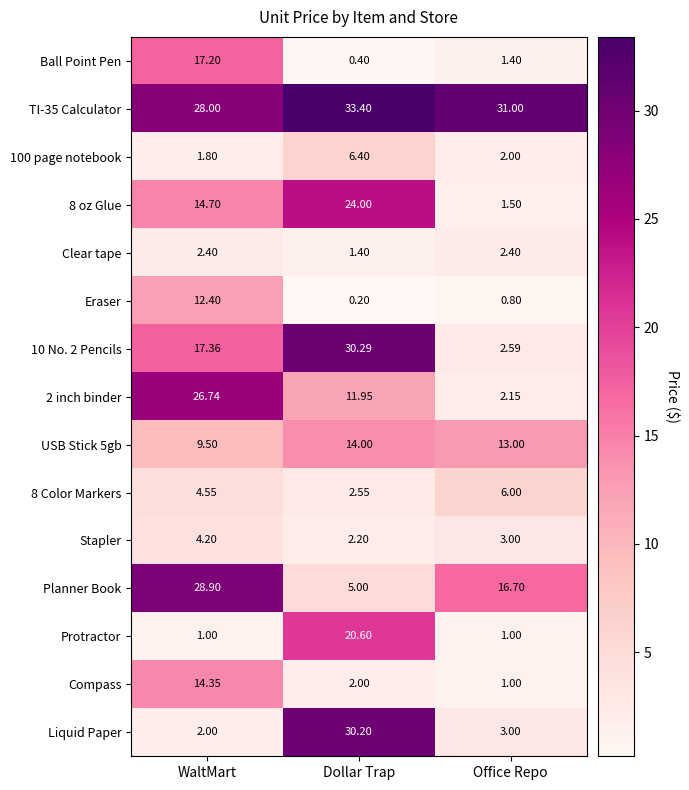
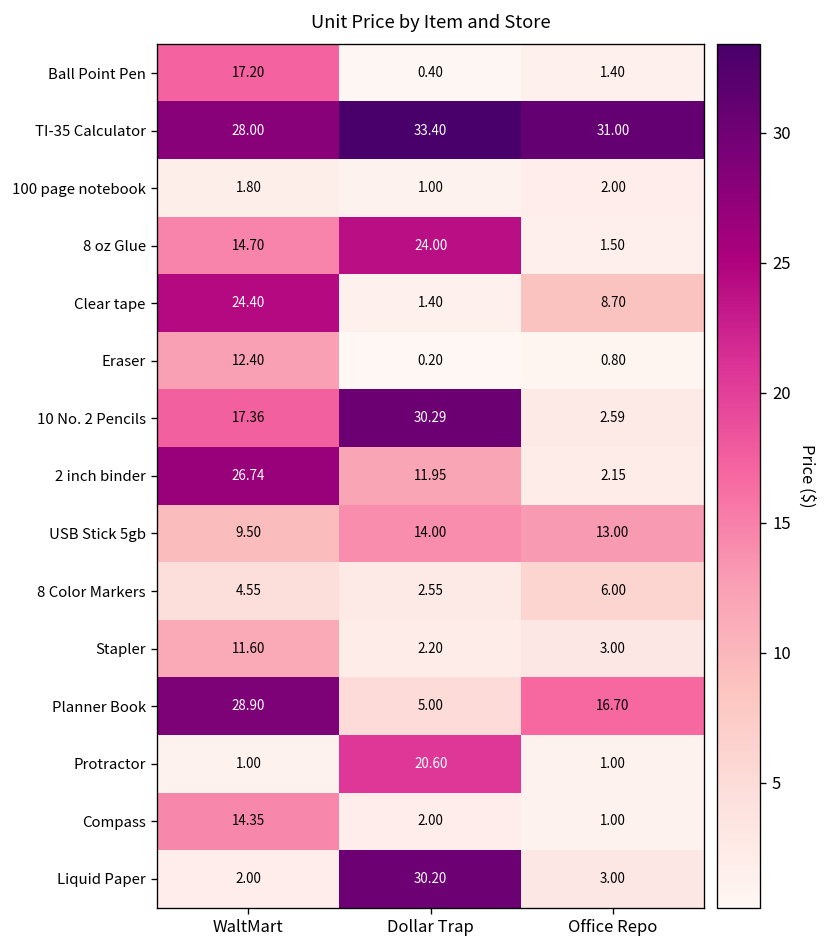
100 page notebook, Dollar Trap: 6.40 -> 1.00
Clear tape, WaltMart: 2.40 -> 24.40
Clear tape, Office Repo: 2.40 -> 8.70
Stapler, WaltMart: 4.20 -> 11.60
